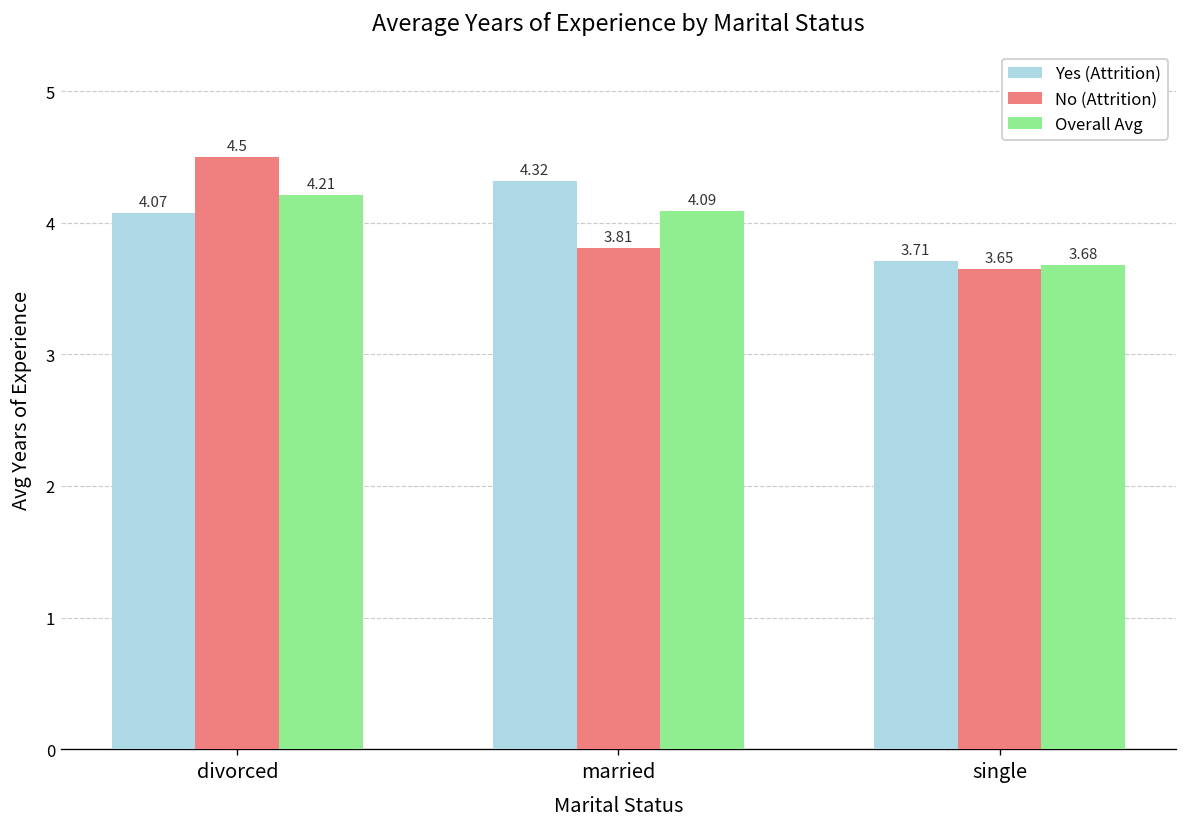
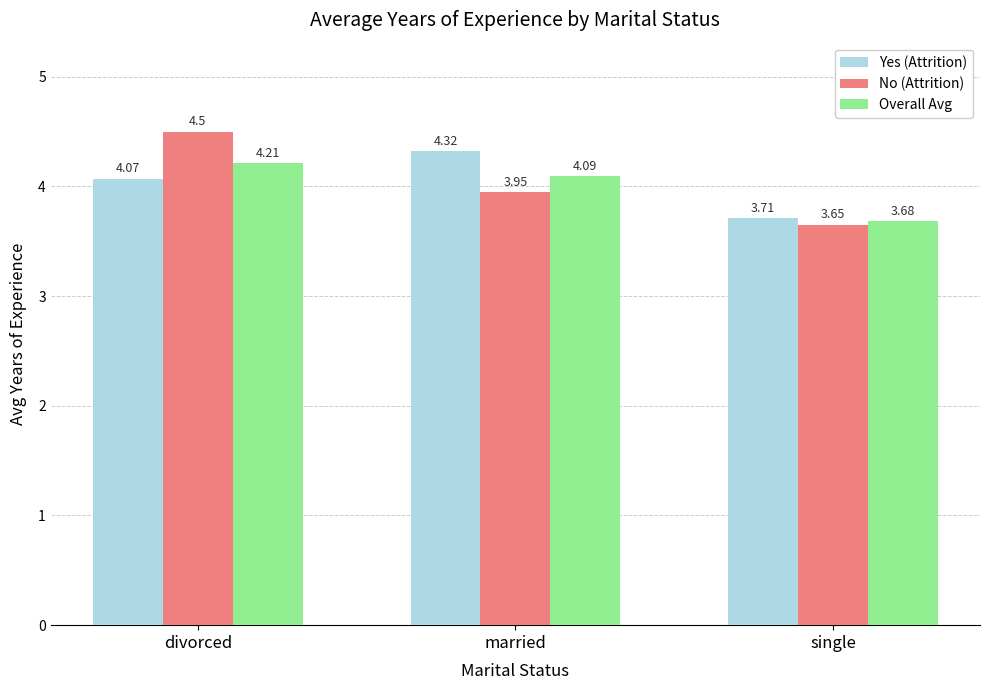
No (Attrition), married: 3.81 -> 3.95
